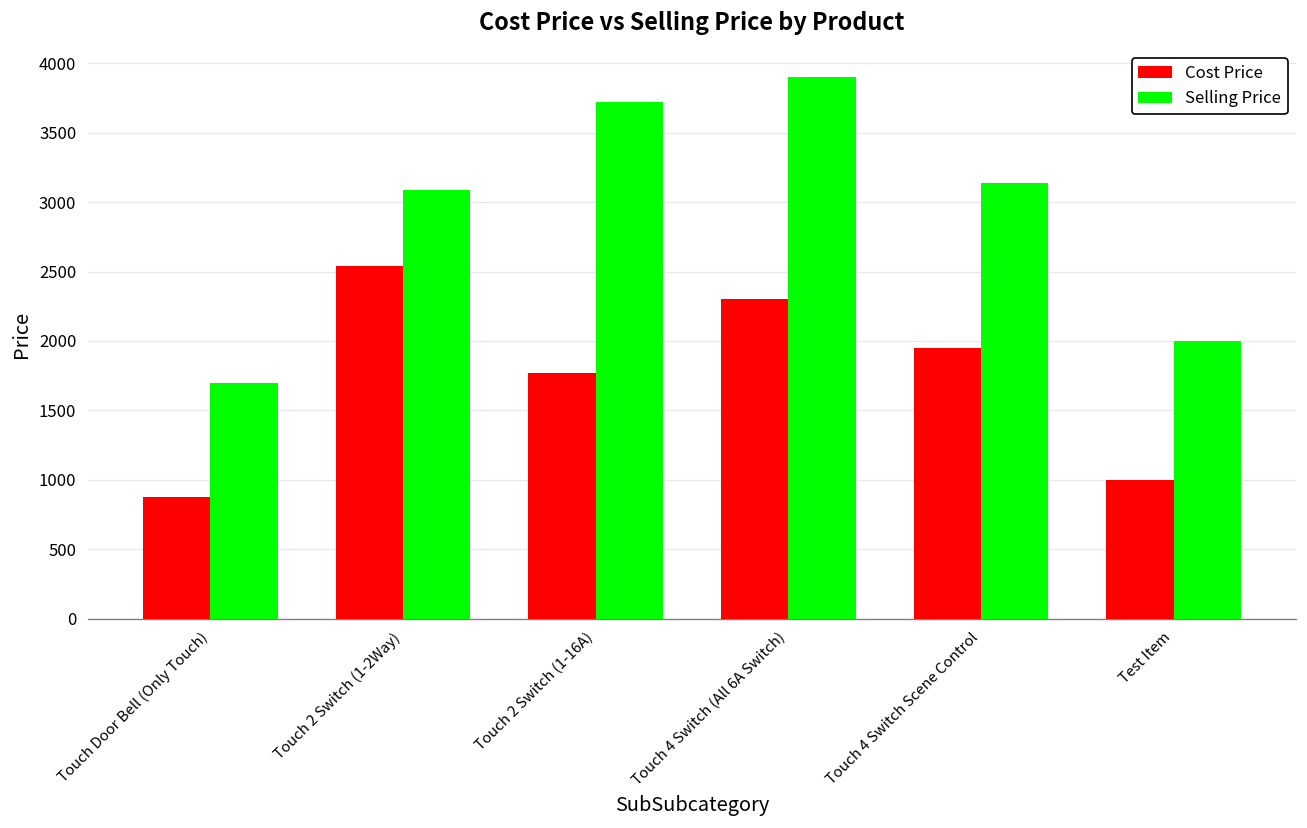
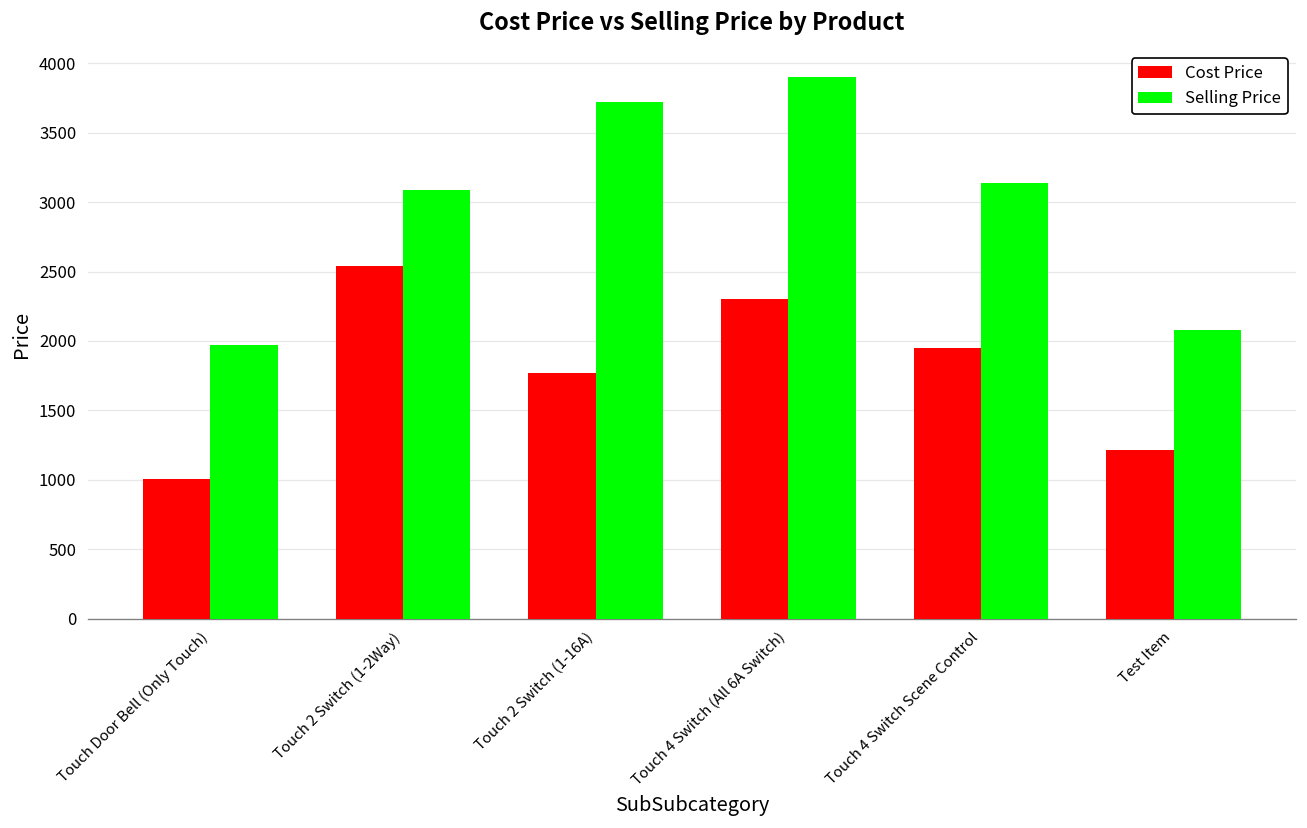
Cost Price, Touch Door Bell (Only Touch): 880 -> 1000
Selling Price, Touch Door Bell (Only Touch): 1700 -> 1970
Cost Price, Test Item: 1000 -> 1210
Selling Price, Test Item: 2000 -> 2080
